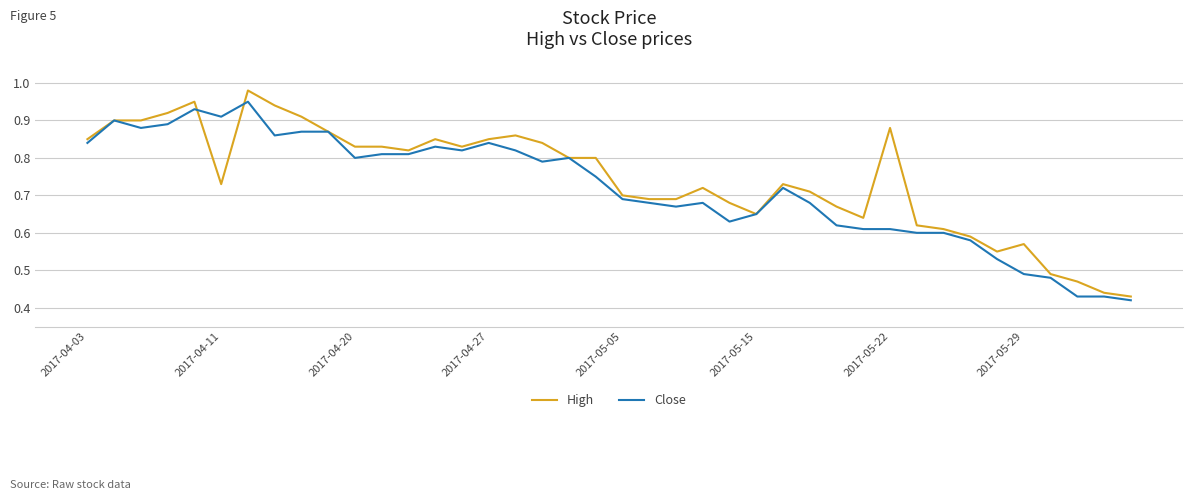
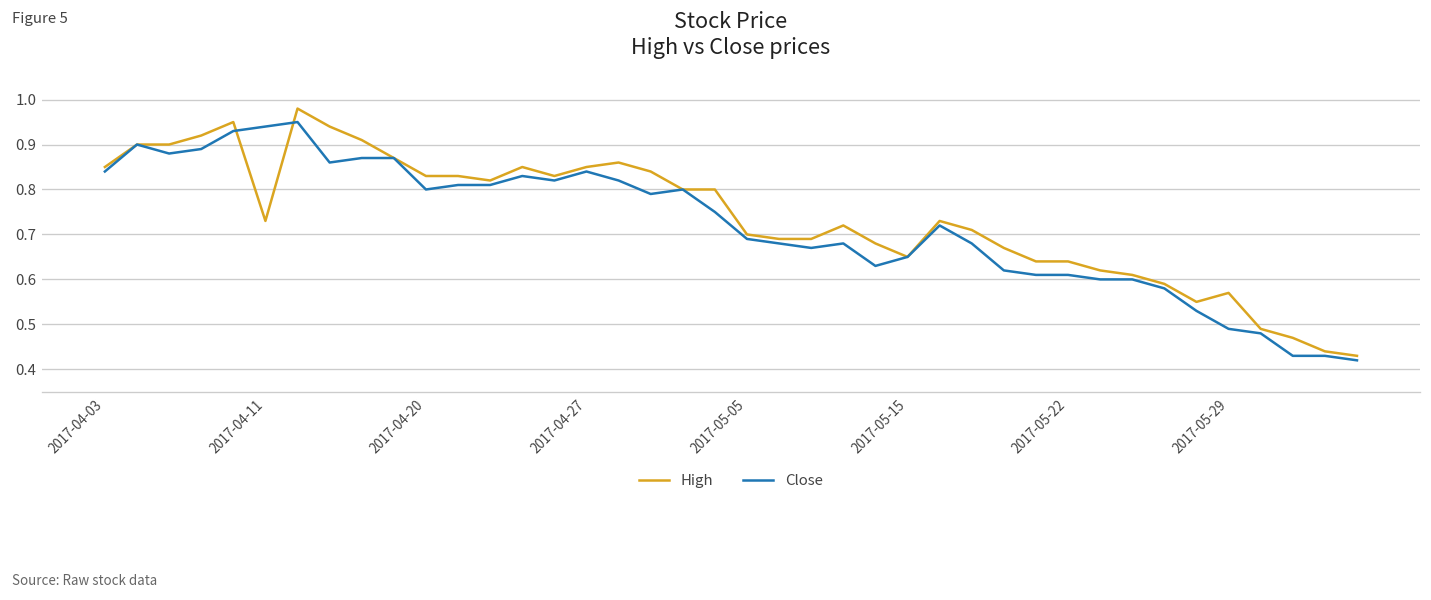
Close, 2017-04-11: 0.91 -> 0.94
High, 2017-05-22: 0.88 -> 0.64
